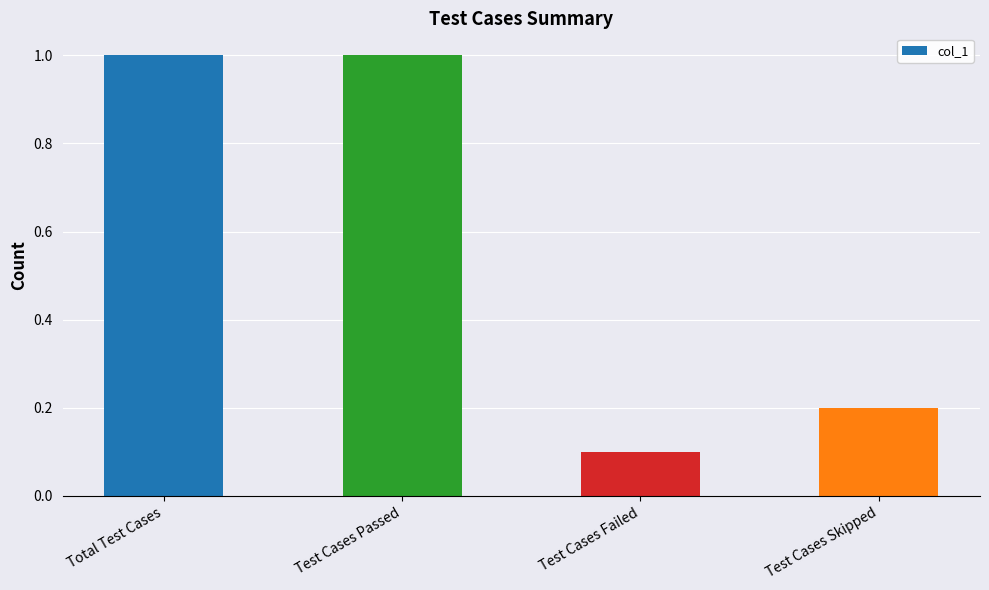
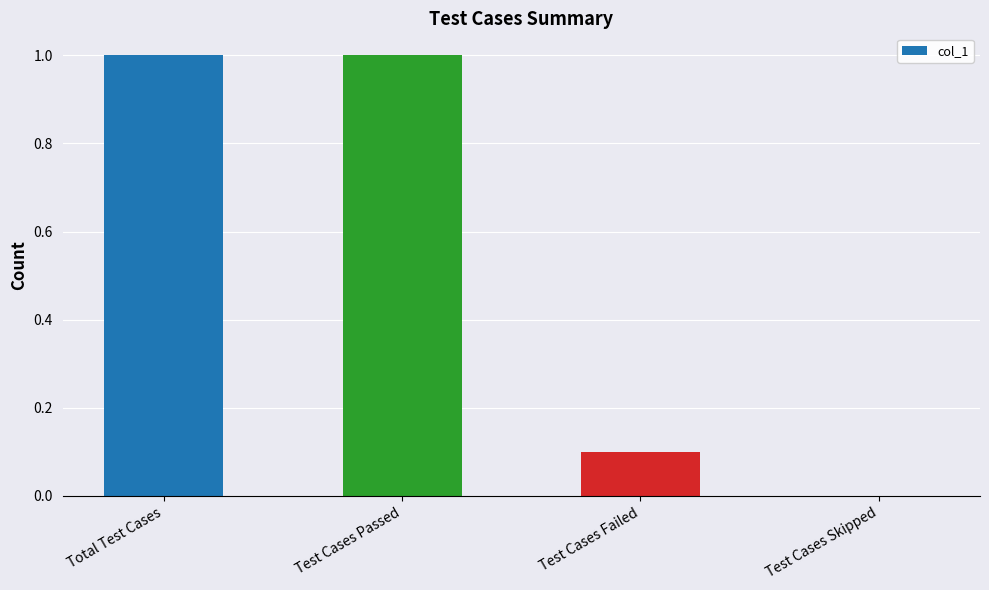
Test Cases Skipped: 0.2 -> 0.0
